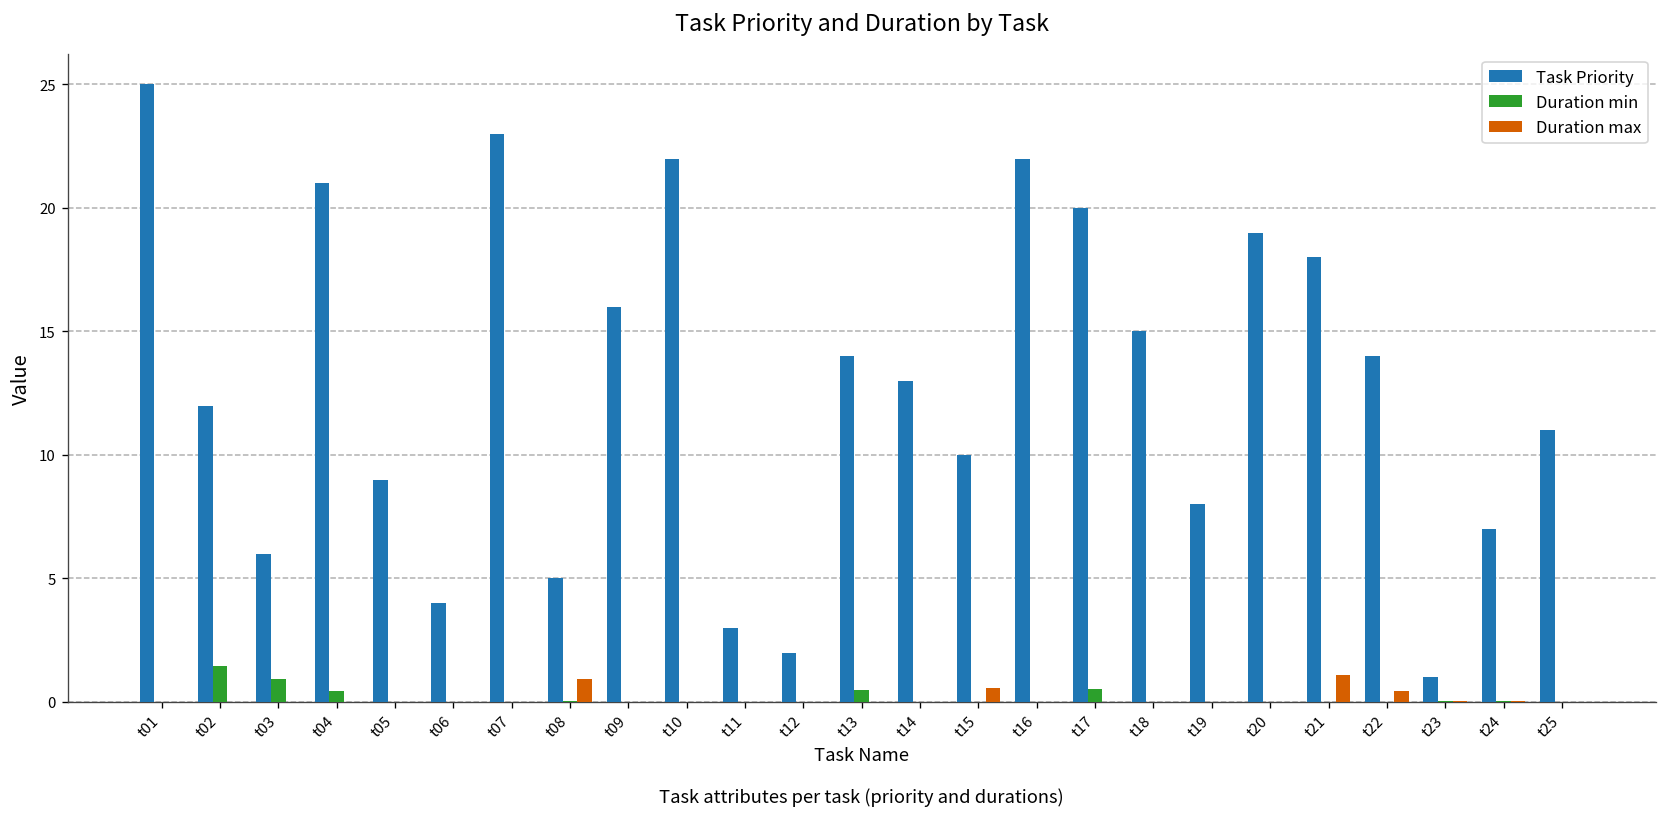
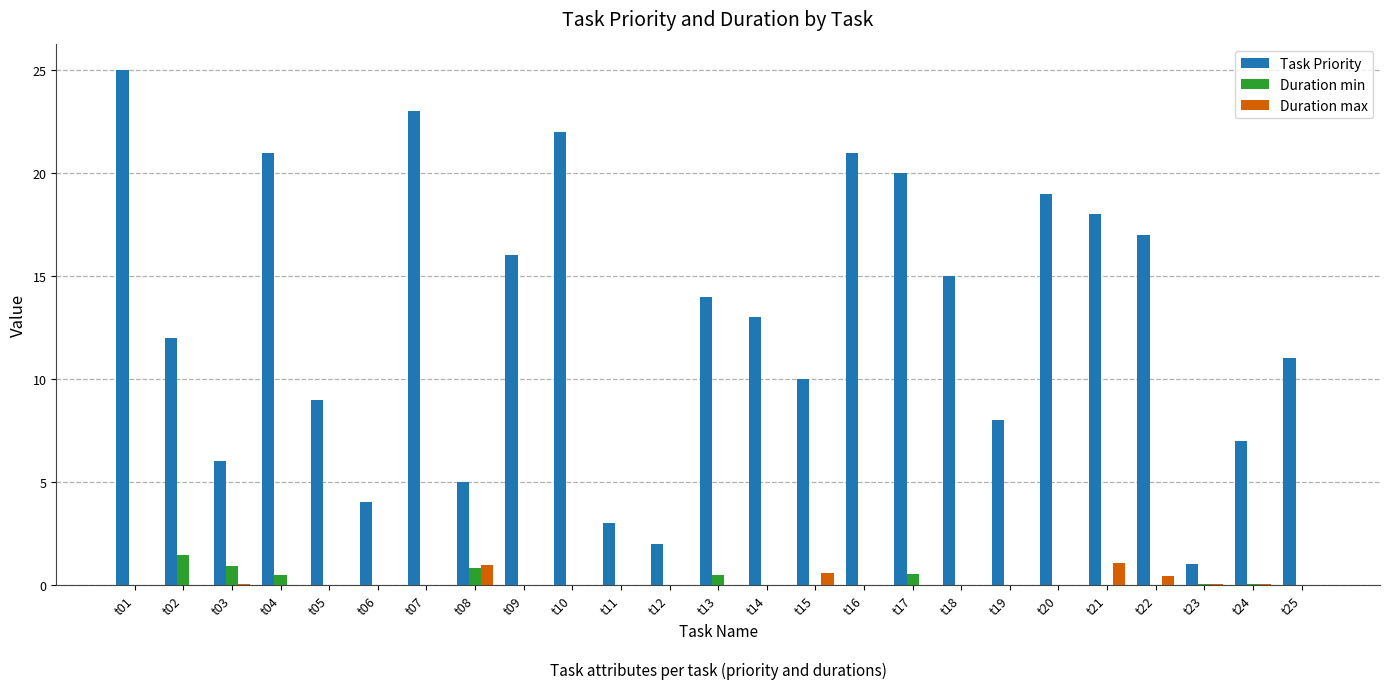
Duration min, t08: 0.0 -> 0.8
Task Priority, t16: 22 -> 21
Task Priority, t22: 14 -> 17
